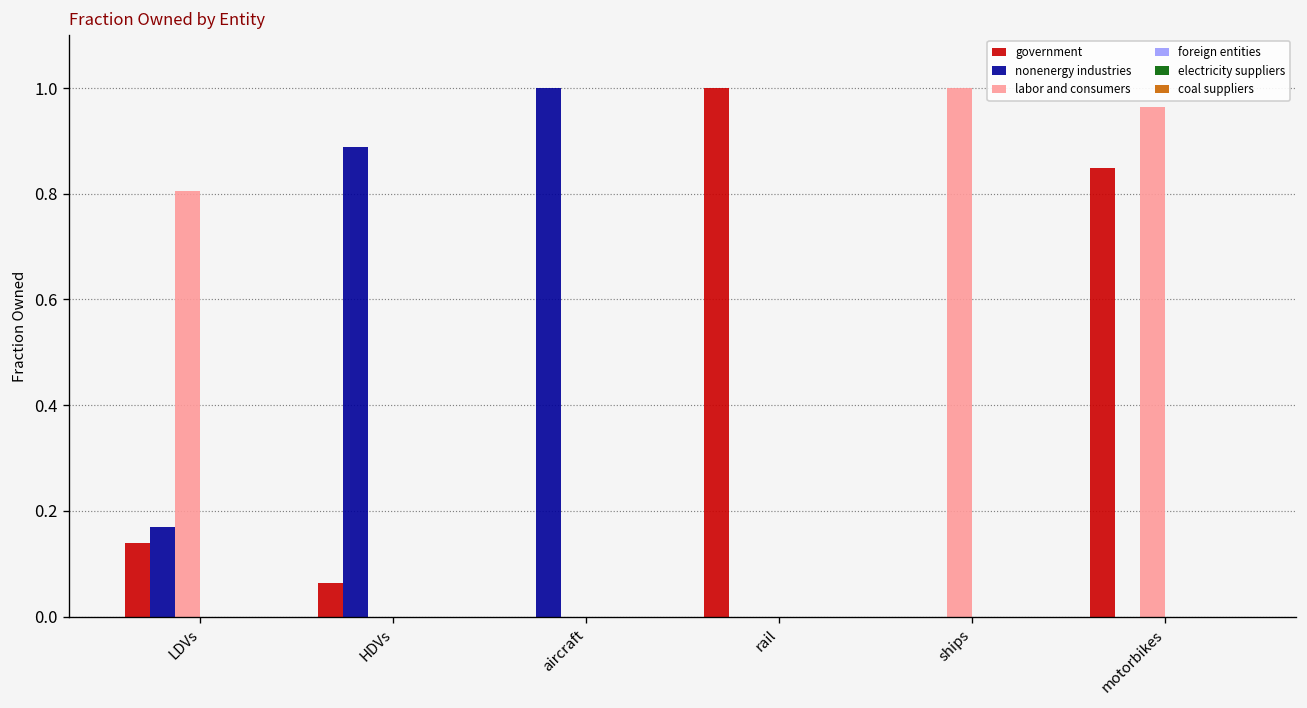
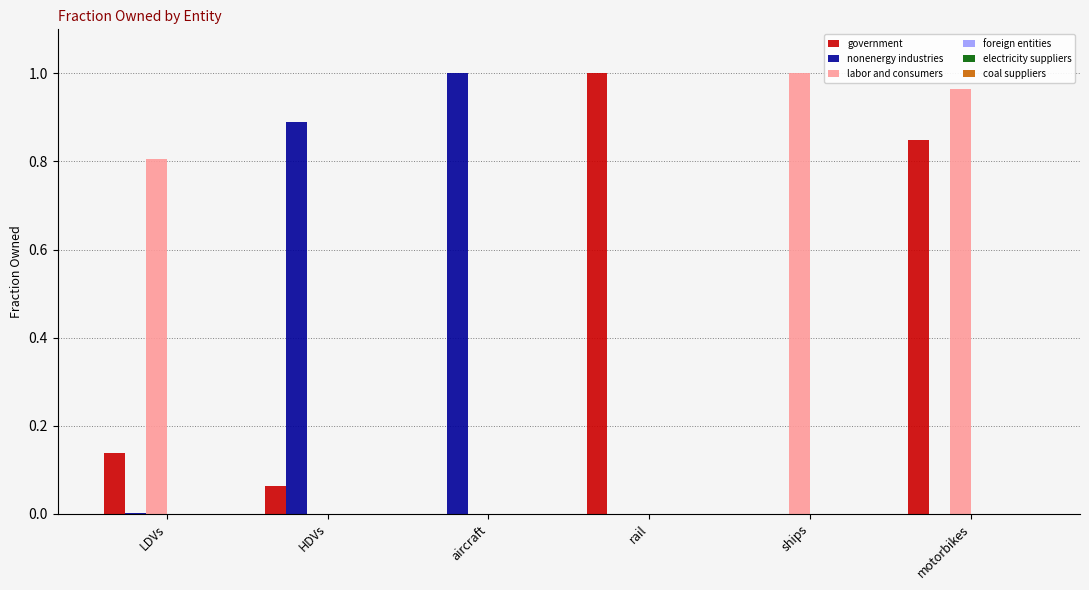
nonenergy industries, LDVs: 0.17 -> 0.00
